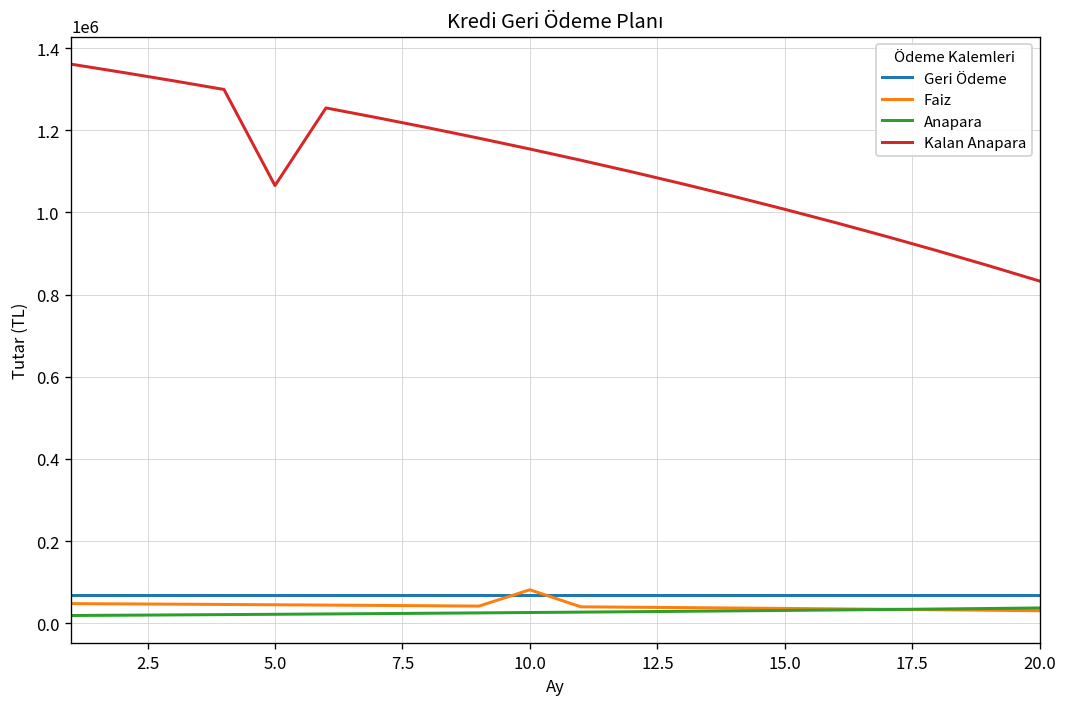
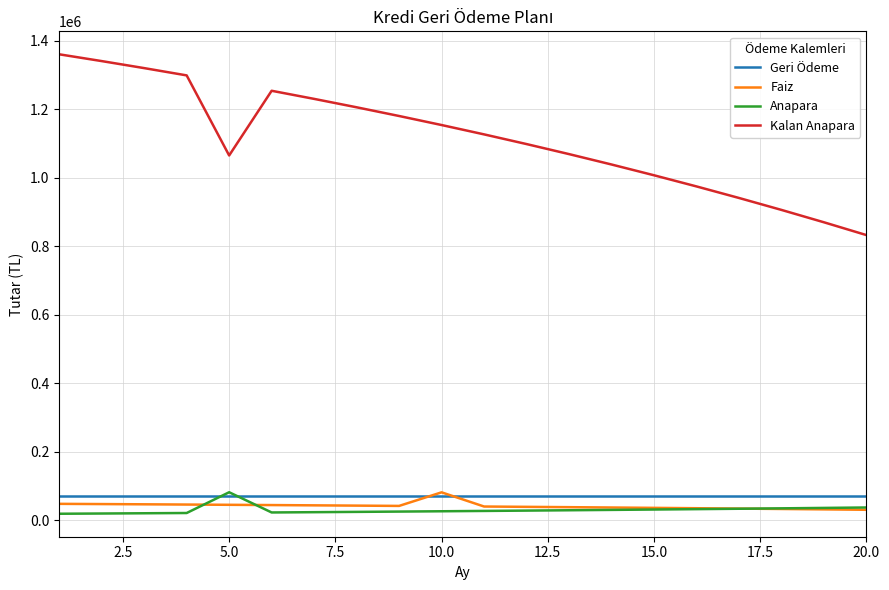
Anapara, 5.0: 20000 -> 80000
